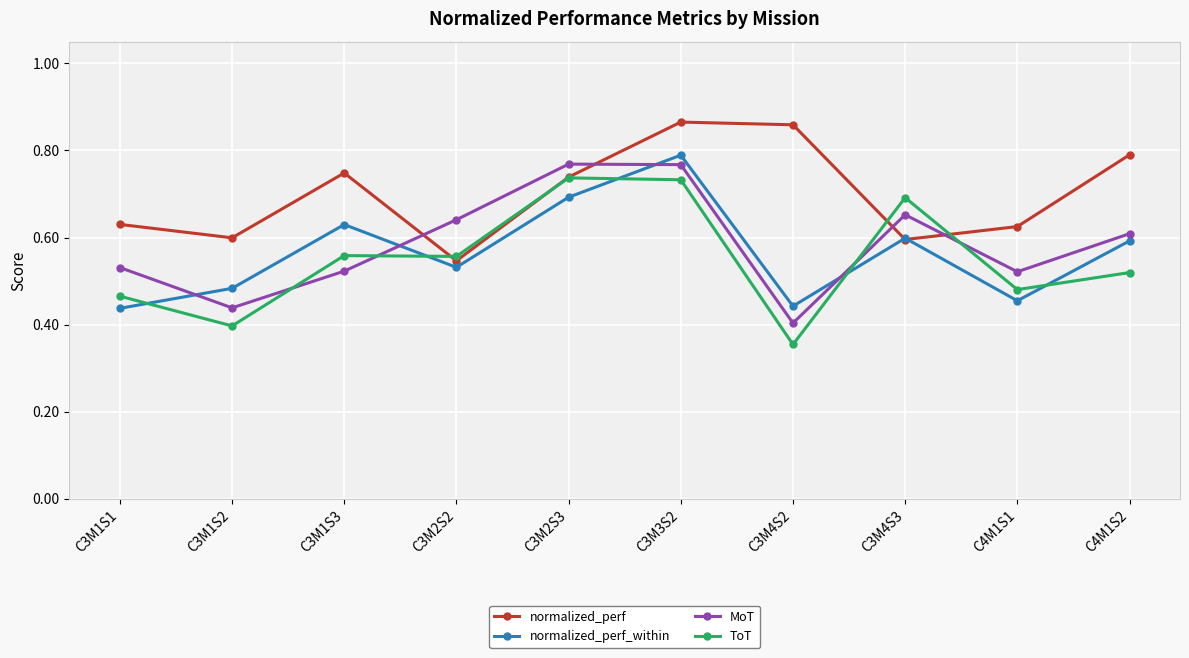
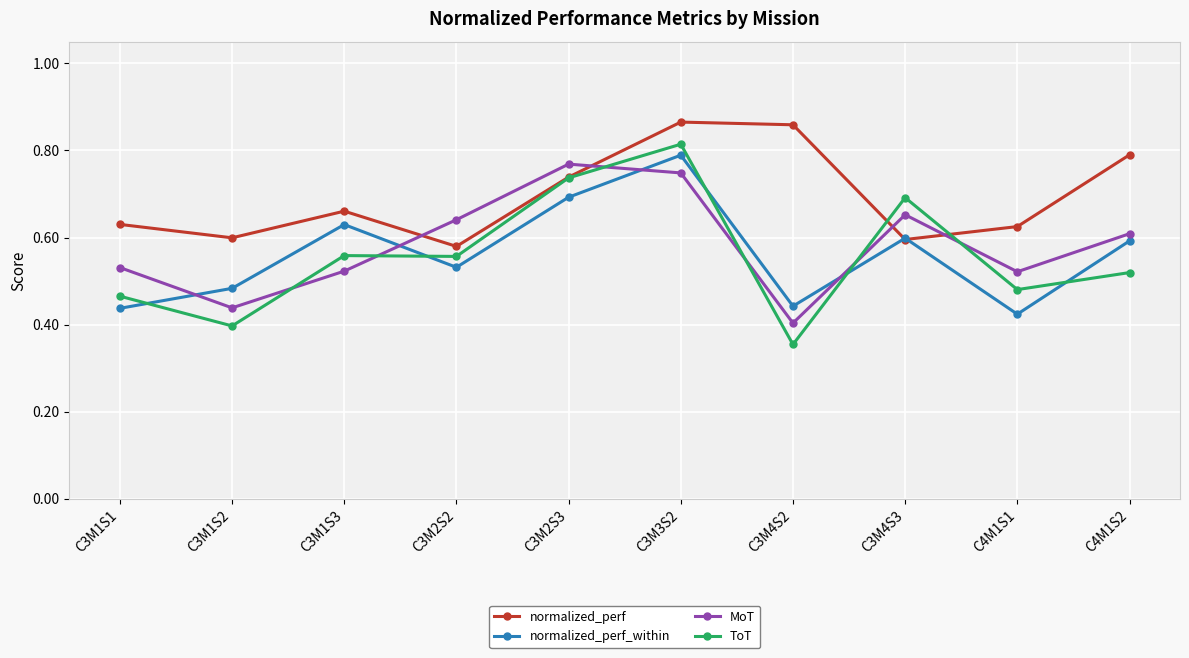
normalized_perf, C3M1S3: 0.75 -> 0.66
normalized_perf, C3M2S2: 0.55 -> 0.58
MoT, C3M3S2: 0.77 -> 0.75
ToT, C3M3S2: 0.73 -> 0.81
normalized_perf_within, C4M1S1: 0.45 -> 0.42
